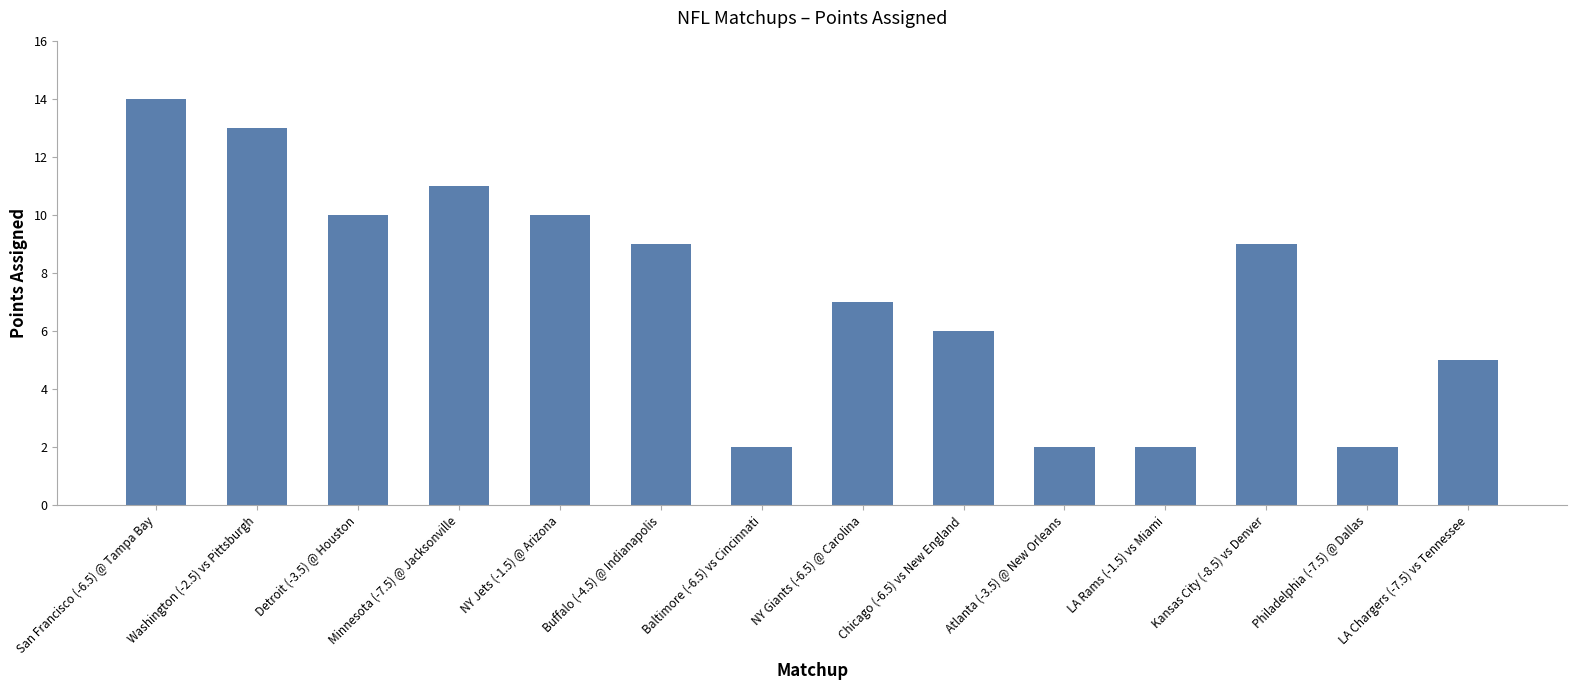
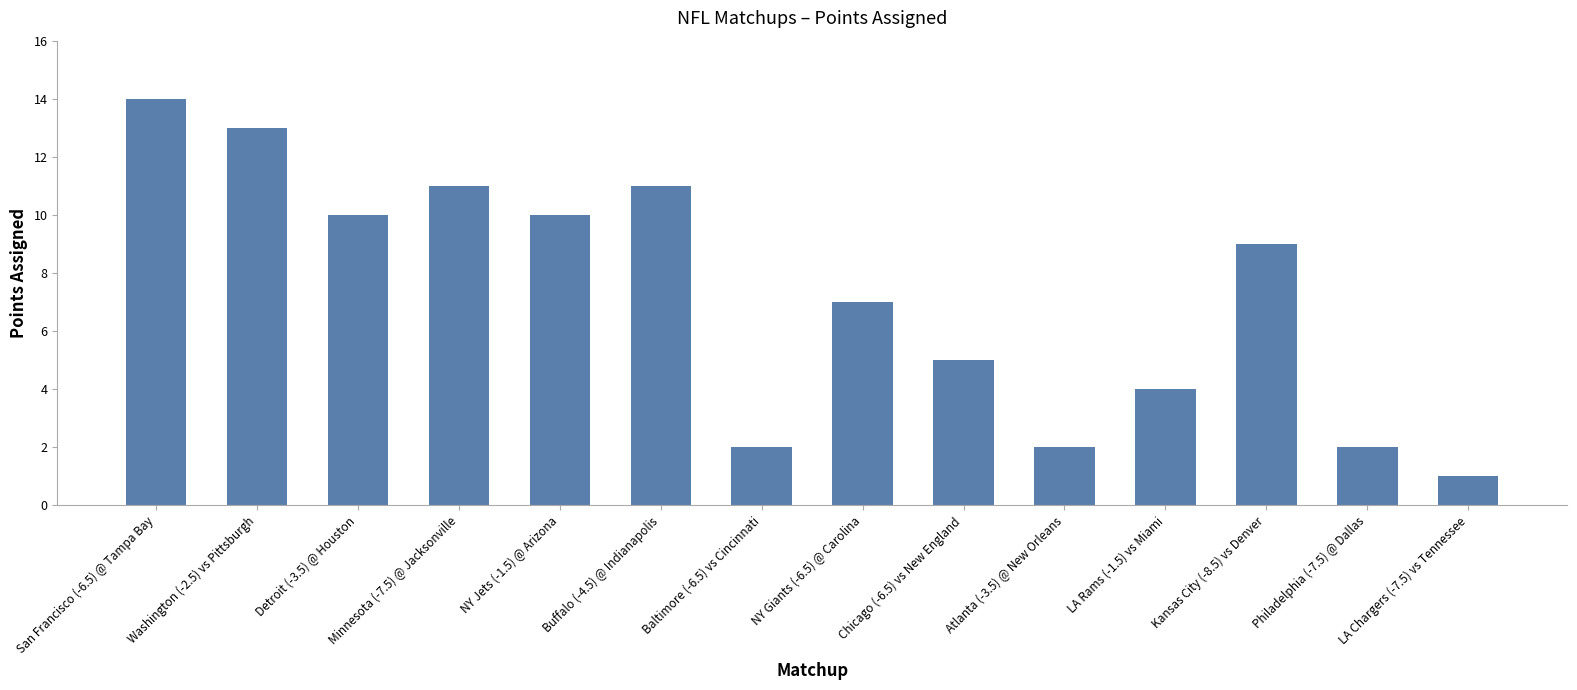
Buffalo (-4.5) @ Indianapolis: 9 -> 11
Chicago (-6.5) vs New England: 6 -> 5
LA Rams (-1.5) vs Miami: 2 -> 4
LA Chargers (-7.5) vs Tennessee: 5 -> 1
